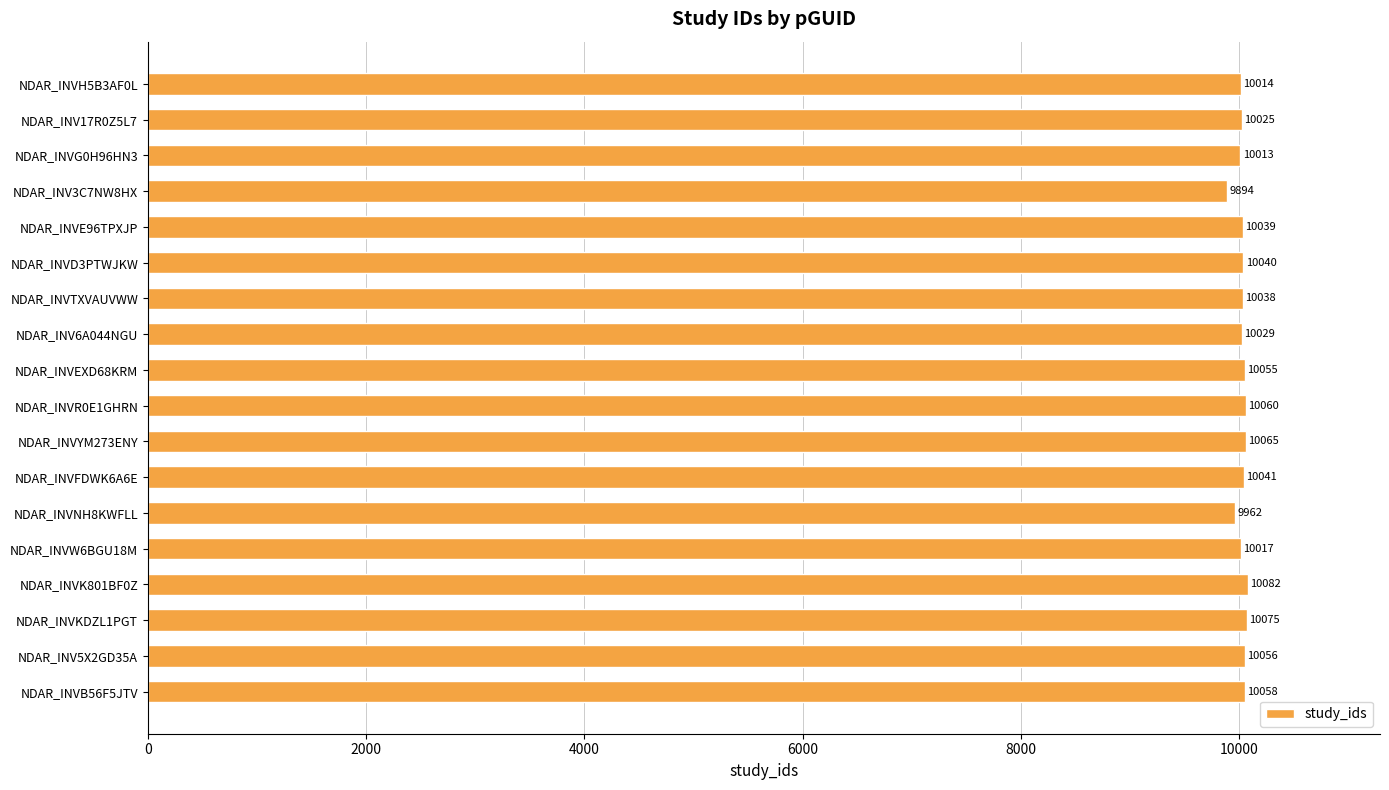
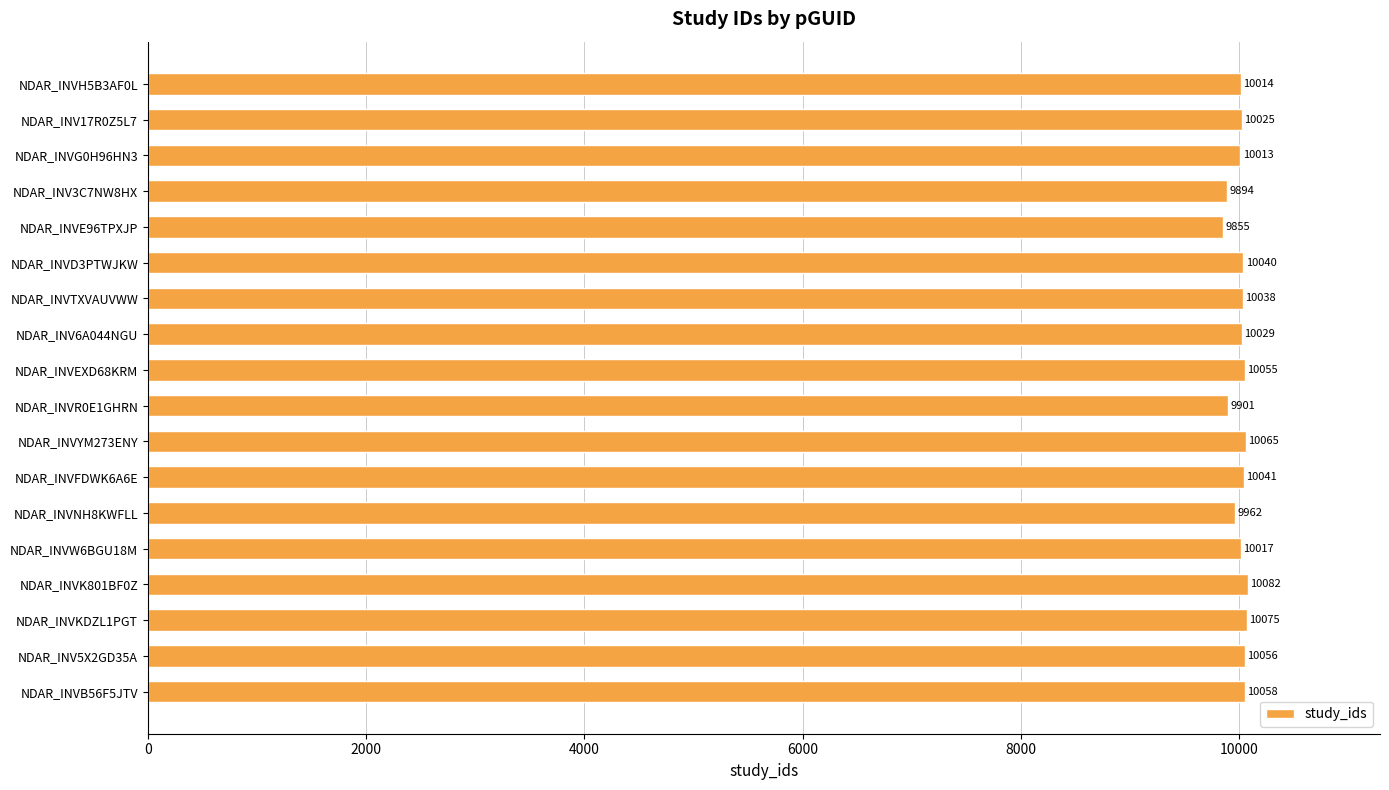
NDAR_INVE96TPXJP: 10039 -> 9855
NDAR_INVR0E1GHRN: 10060 -> 9901
